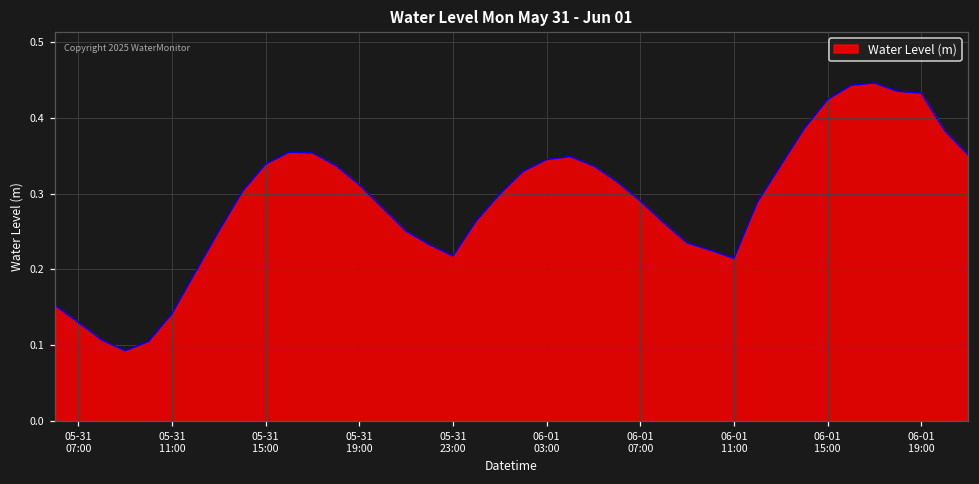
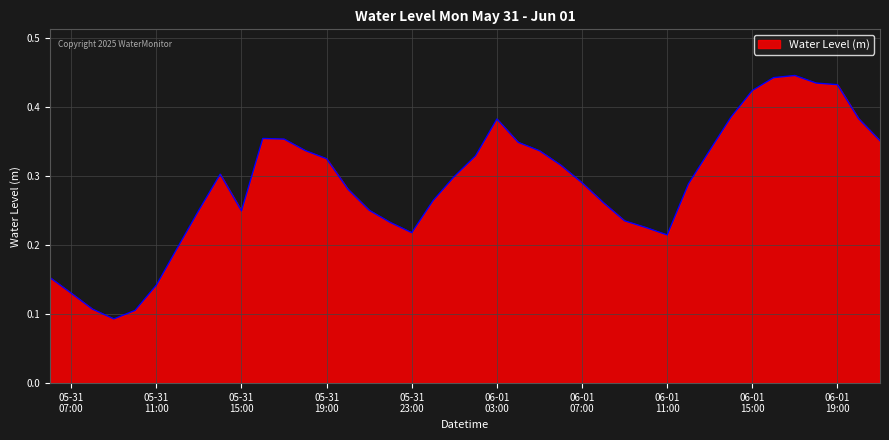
05-31 15:00: 0.34 -> 0.25
05-31 19:00: 0.31 -> 0.32
06-01 03:00: 0.34 -> 0.38
